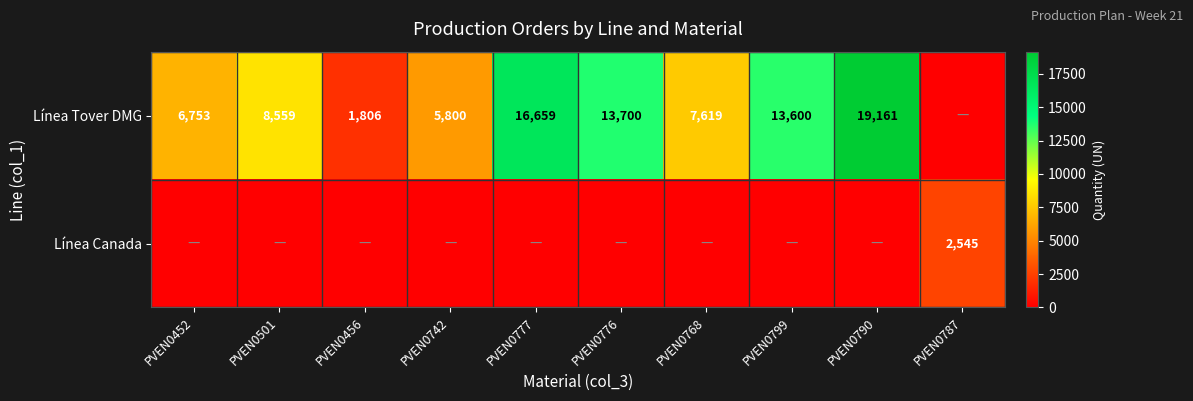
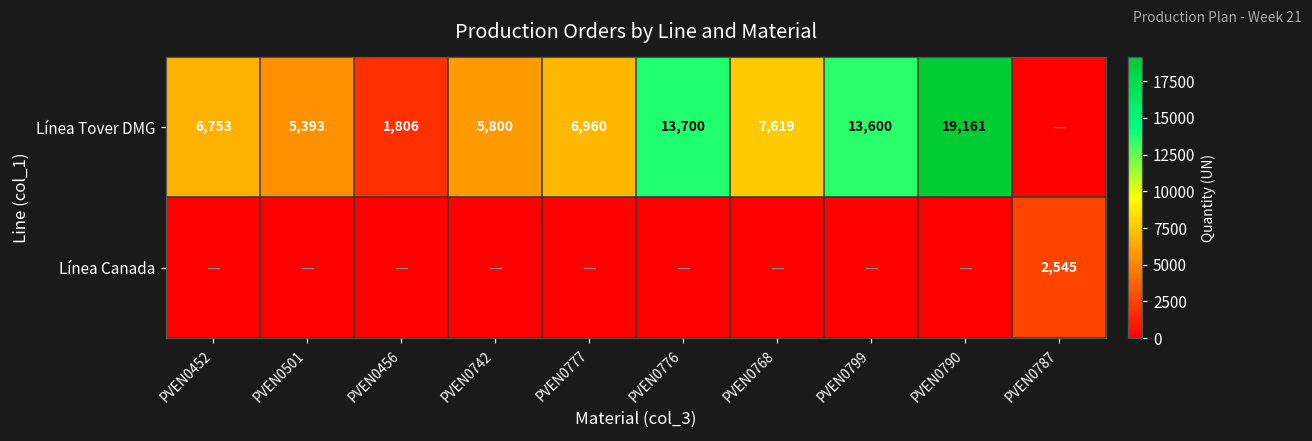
Línea Tover DMG, PVEN0501: 8,559 -> 5,393
Línea Tover DMG, PVEN0777: 16,659 -> 6,960
